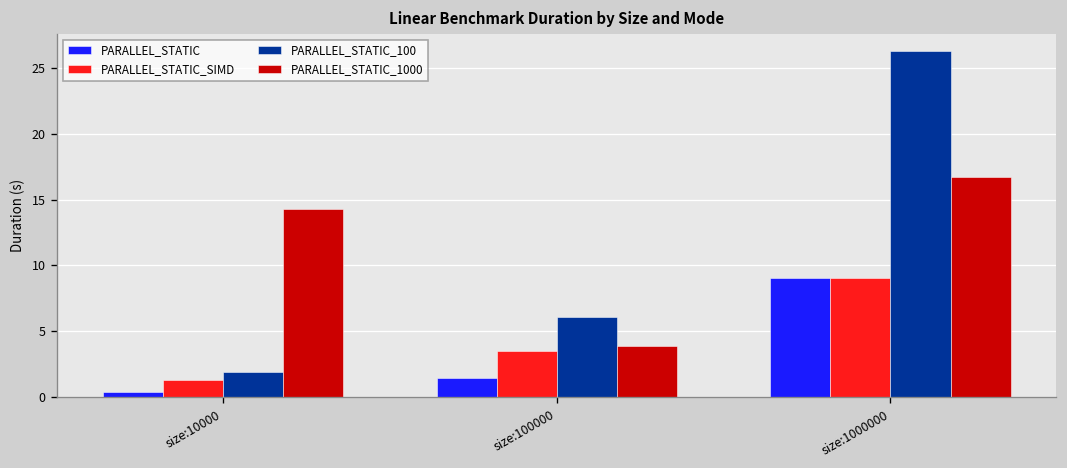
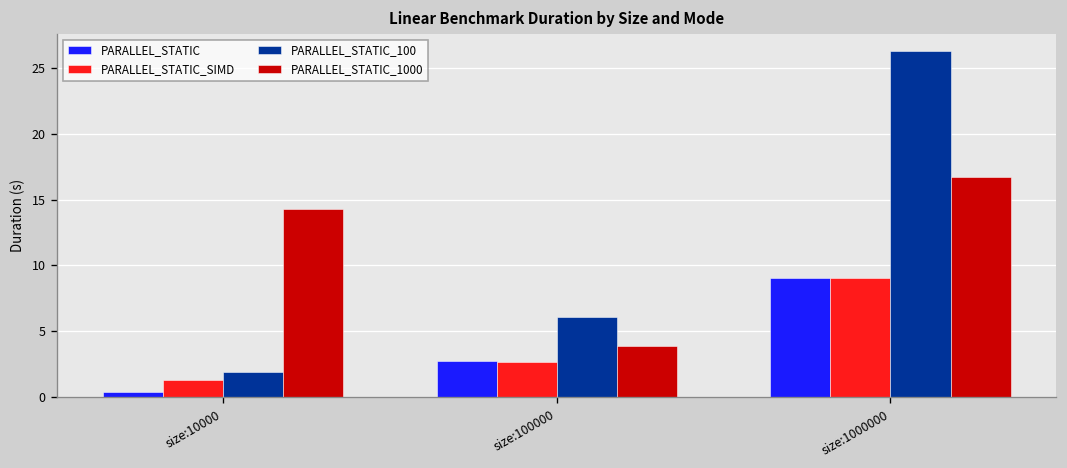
PARALLEL_STATIC, size:100000: 1.4 -> 2.7
PARALLEL_STATIC_SIMD, size:100000: 3.5 -> 2.7
